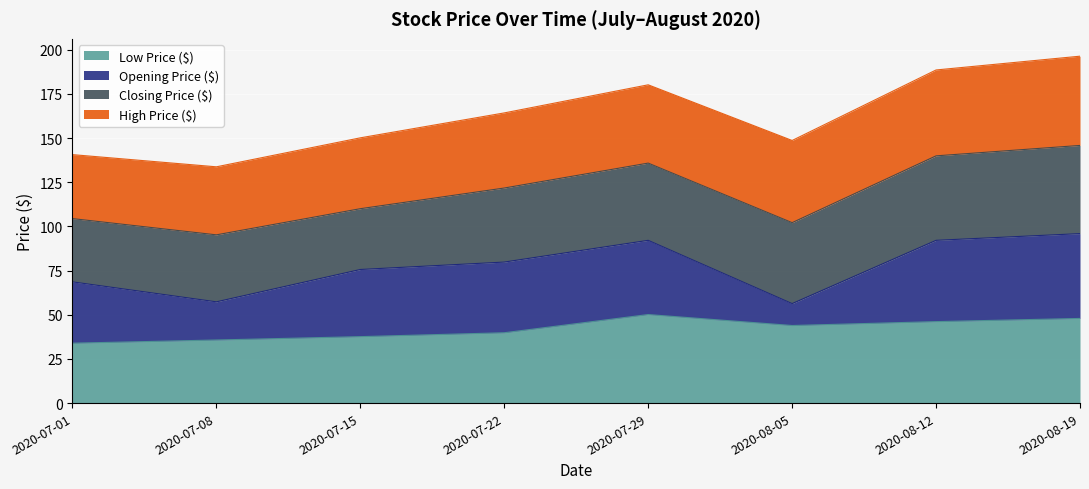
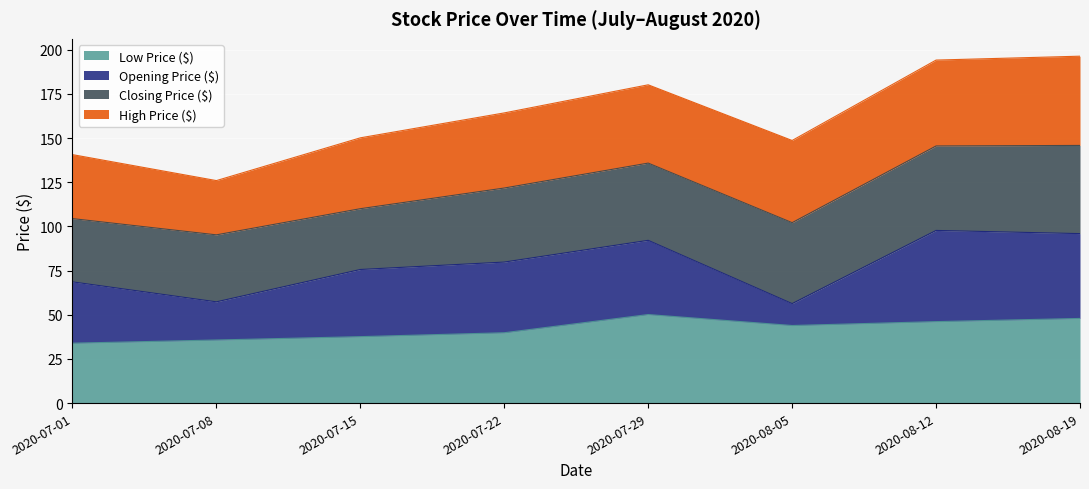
High Price ($), 2020-07-08: 38 -> 31
Opening Price ($), 2020-08-12: 46 -> 52
